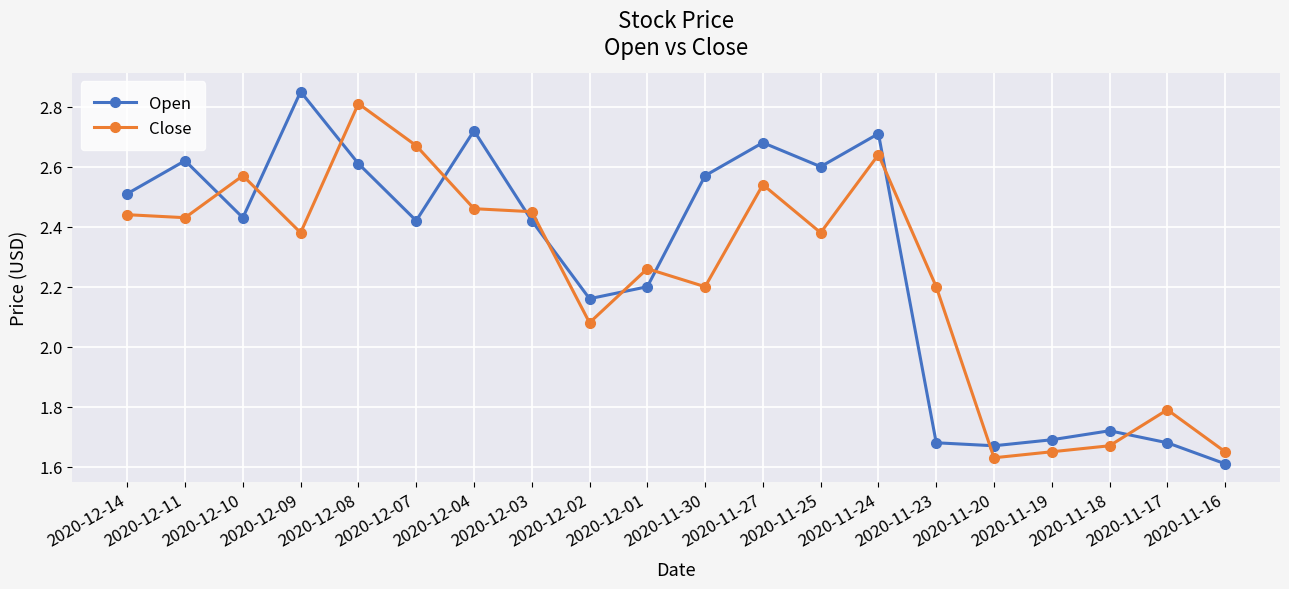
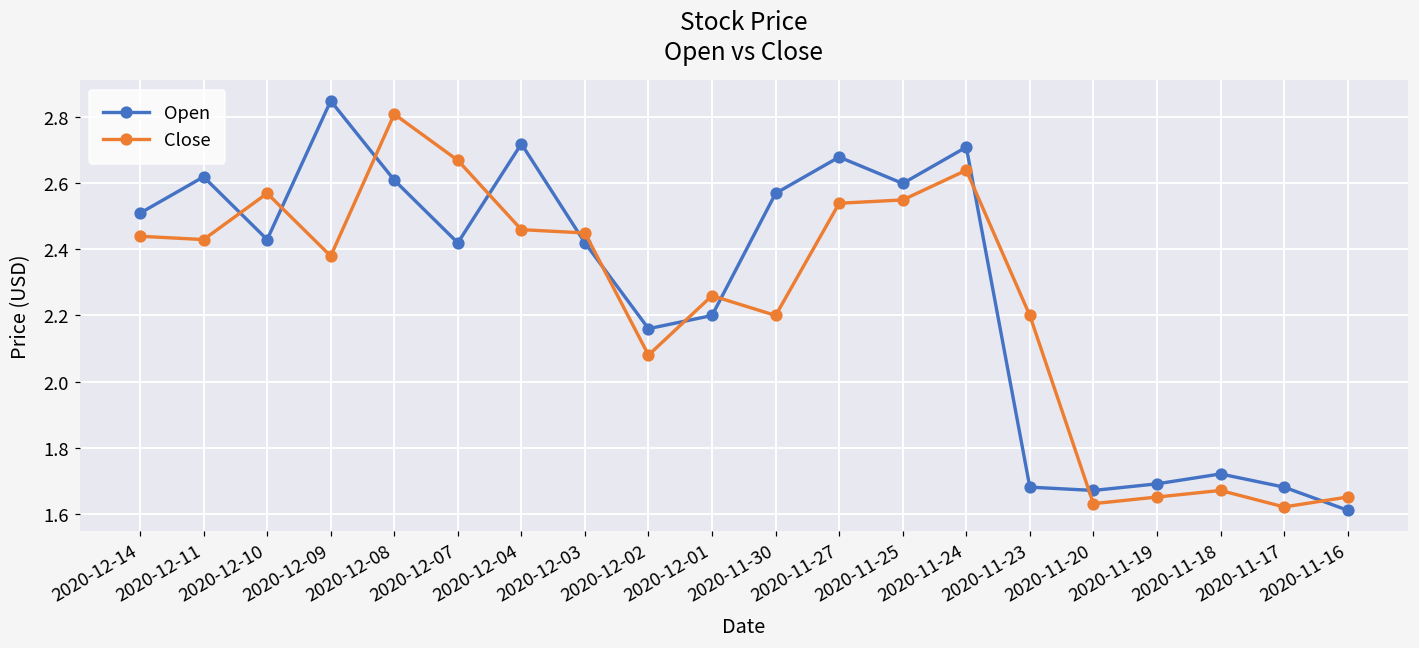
Close, 2020-11-25: 2.38 -> 2.55
Close, 2020-11-17: 1.79 -> 1.62
